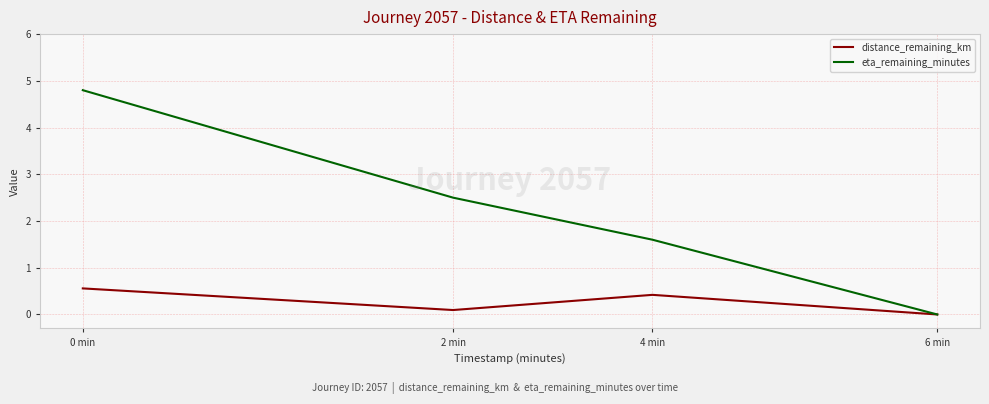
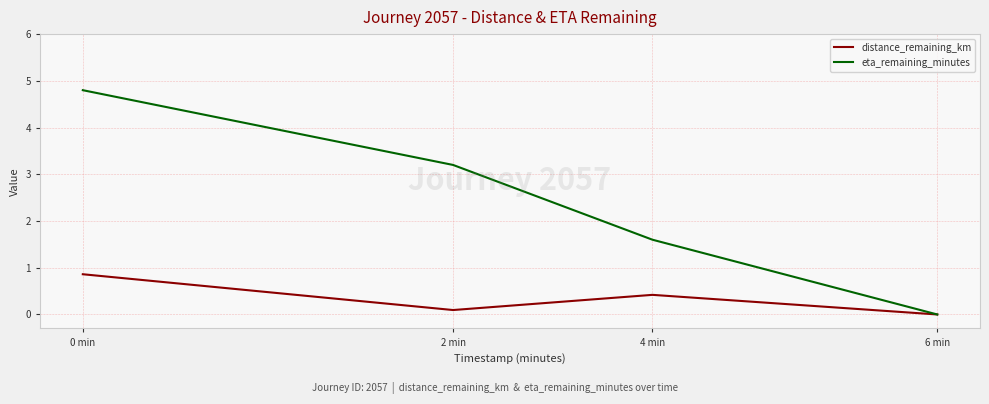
distance_remaining_km, 0 min: 0.6 -> 0.9
eta_remaining_minutes, 2 min: 2.5 -> 3.2
